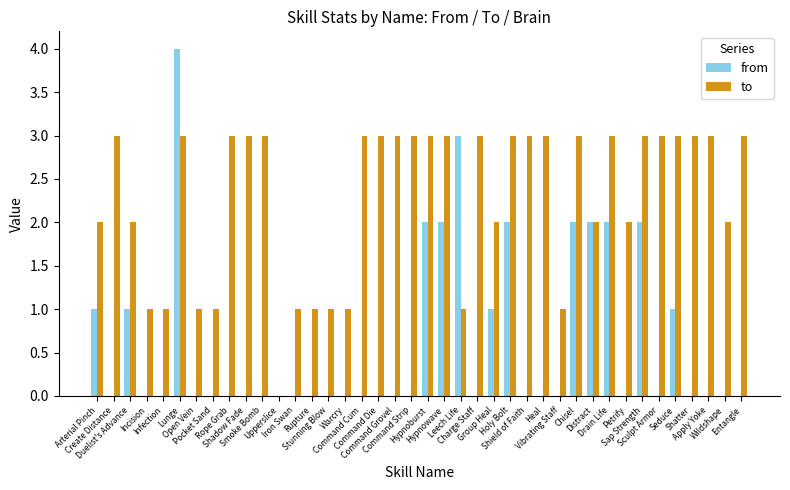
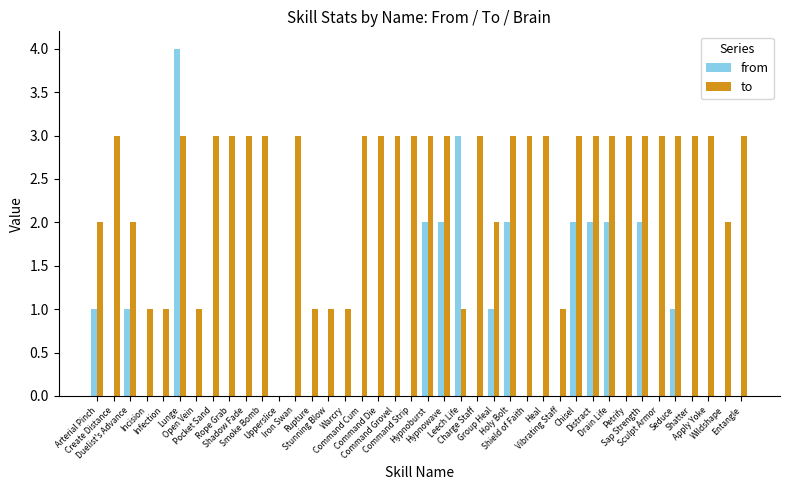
to, Pocket Sand: 1 -> 3
to, Iron Swan: 1 -> 3
to, Distract: 2 -> 3
to, Petrify: 2 -> 3
